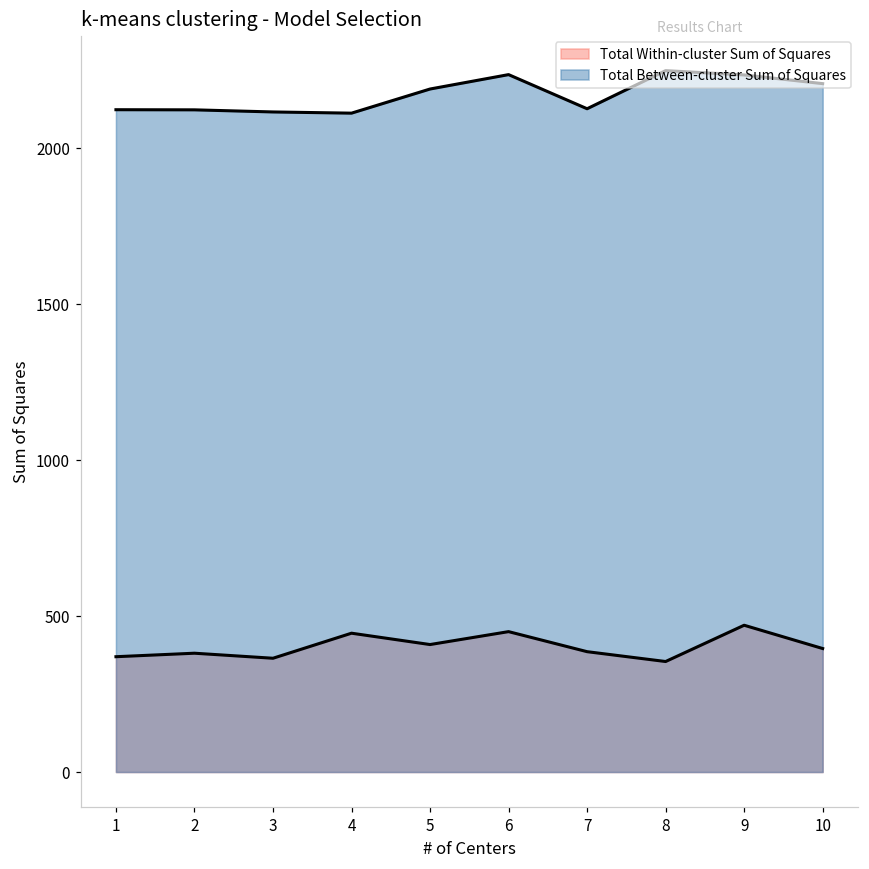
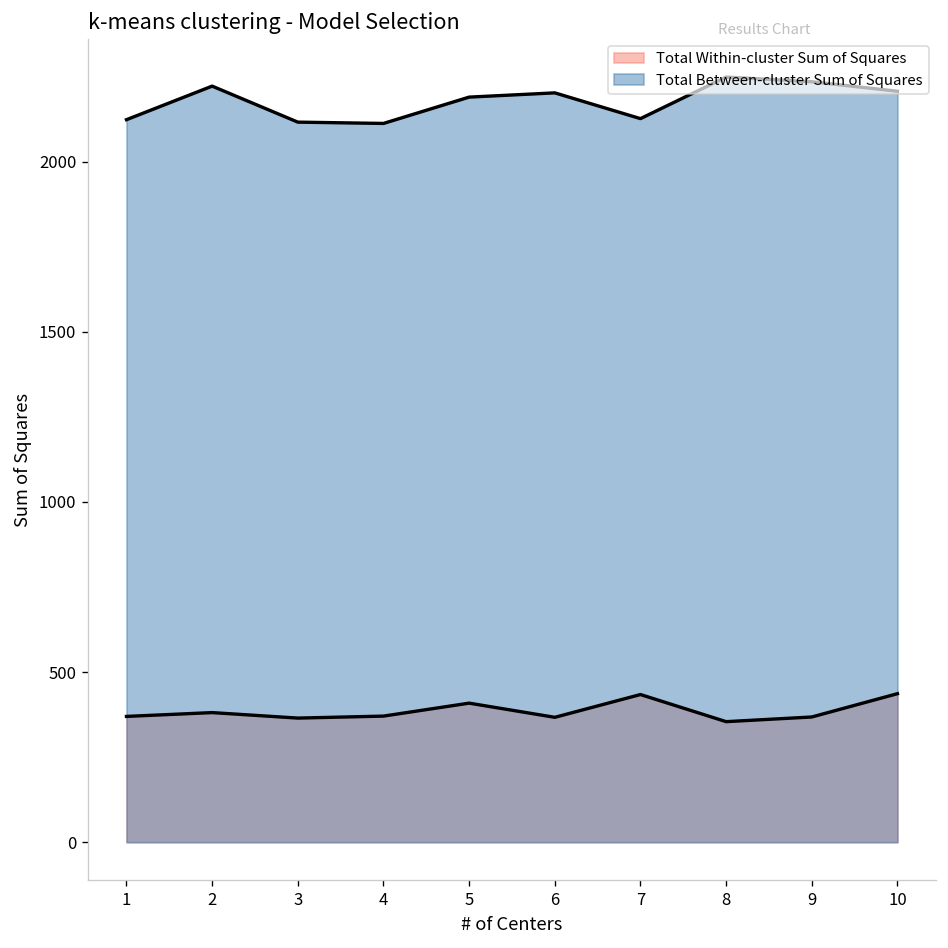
Total Between-cluster Sum of Squares, 2: 2120 -> 2220
Total Within-cluster Sum of Squares, 4: 450 -> 370
Total Within-cluster Sum of Squares, 6: 450 -> 370
Total Between-cluster Sum of Squares, 6: 2240 -> 2200
Total Within-cluster Sum of Squares, 7: 390 -> 430
Total Within-cluster Sum of Squares, 9: 470 -> 370
Total Within-cluster Sum of Squares, 10: 400 -> 440
